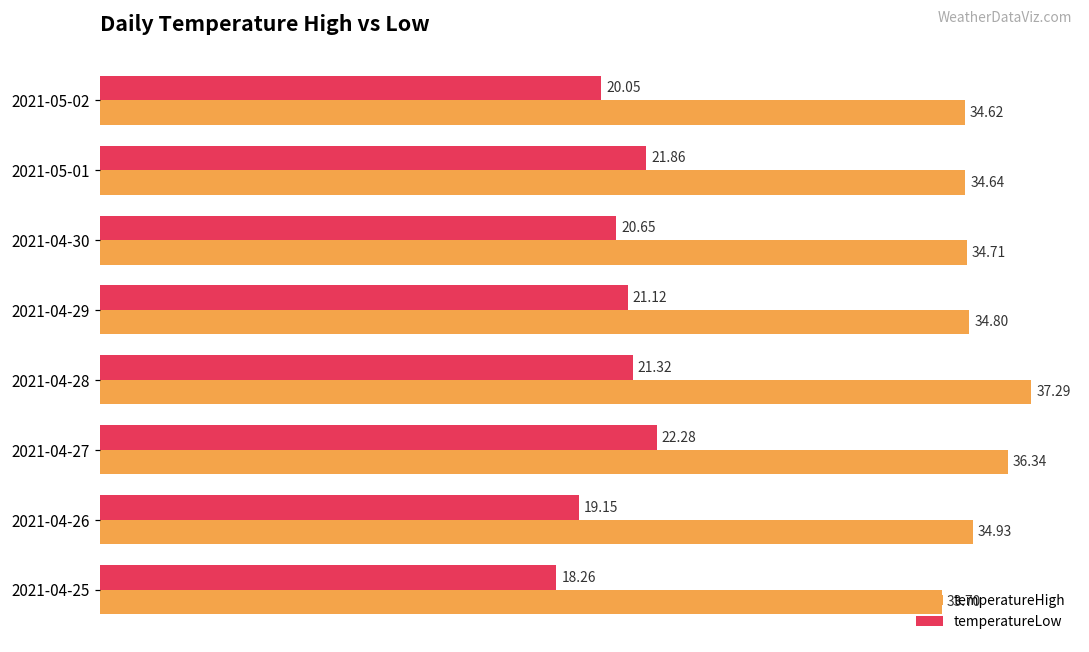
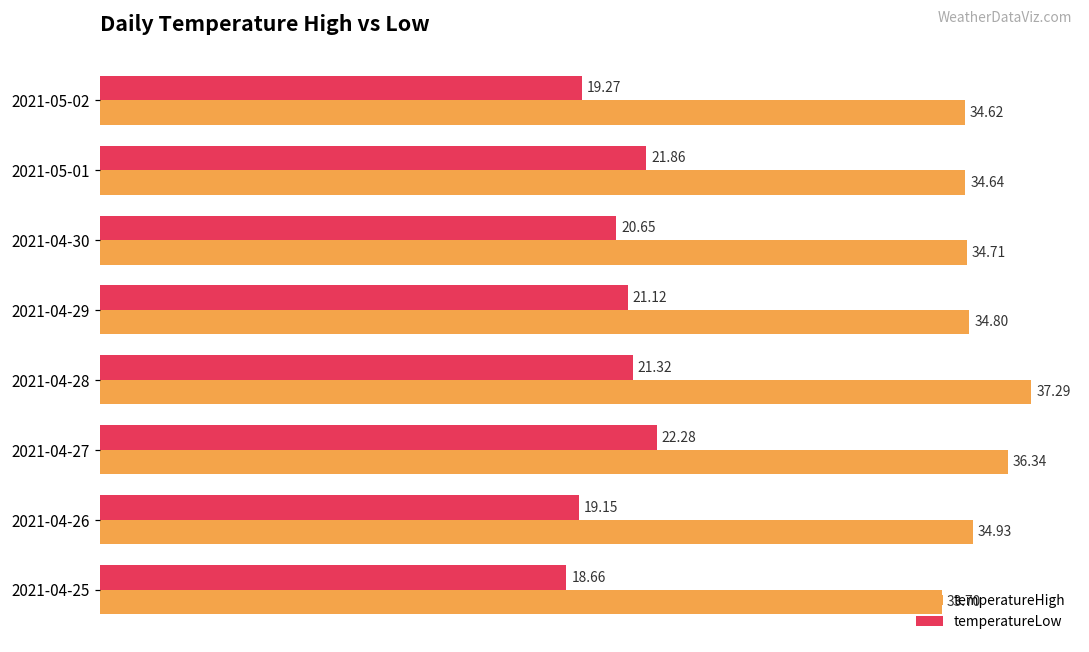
temperatureLow, 2021-05-02: 20.05 -> 19.27
temperatureLow, 2021-04-25: 18.26 -> 18.66
